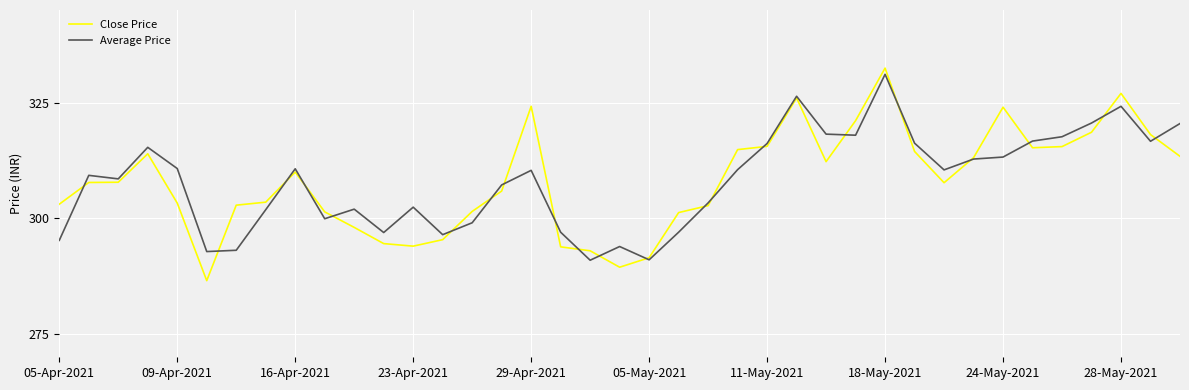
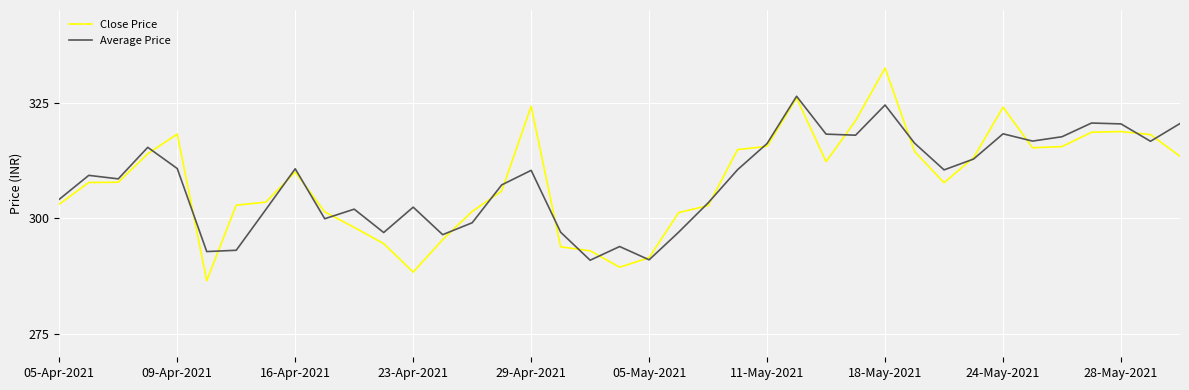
Average Price, 05-Apr-2021: 295 -> 304
Close Price, 09-Apr-2021: 303 -> 318
Close Price, 23-Apr-2021: 294 -> 288
Average Price, 18-May-2021: 331 -> 324
Average Price, 24-May-2021: 313 -> 318
Close Price, 28-May-2021: 327 -> 319
Average Price, 28-May-2021: 324 -> 320
